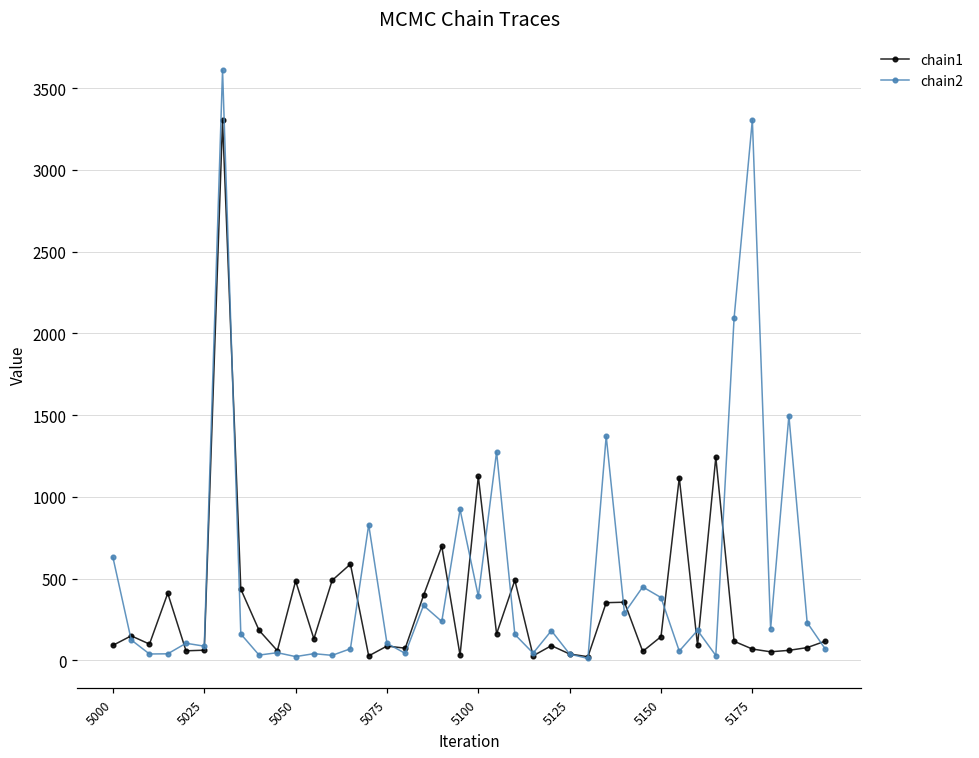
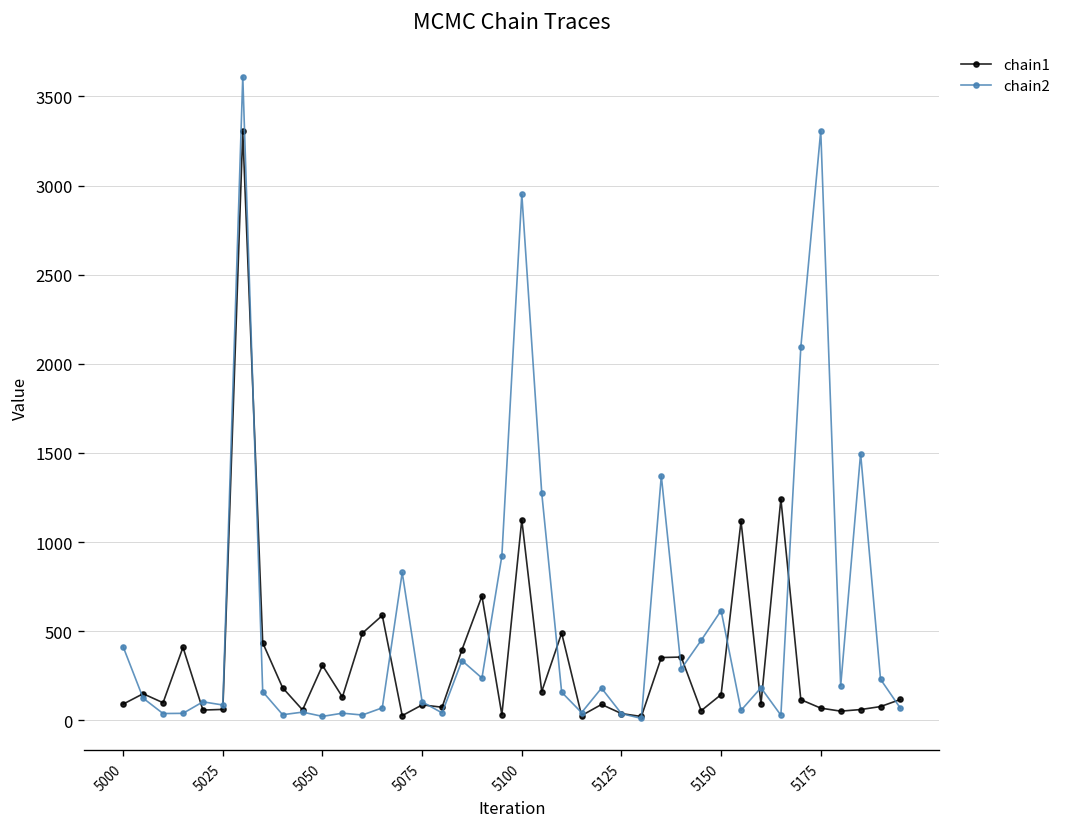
chain2, 5000: 630 -> 410
chain1, 5050: 490 -> 310
chain2, 5100: 390 -> 2950
chain2, 5150: 380 -> 620
